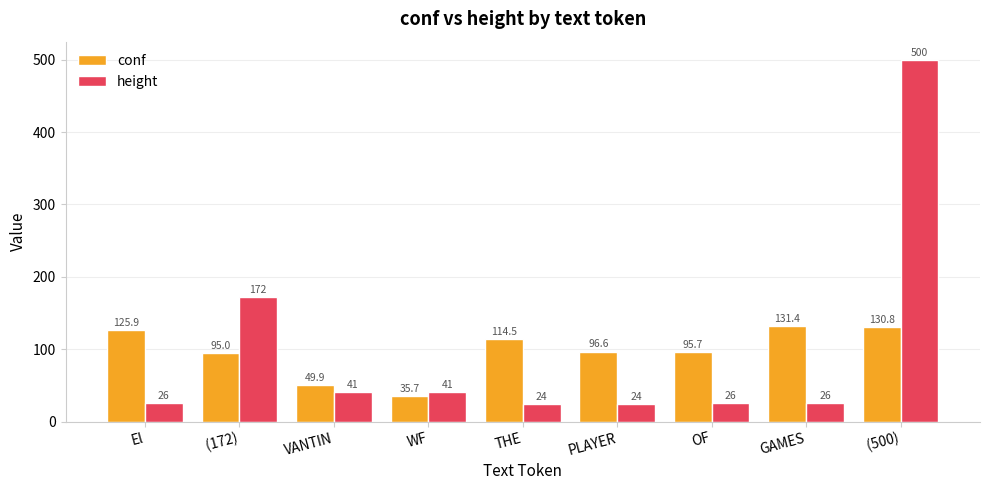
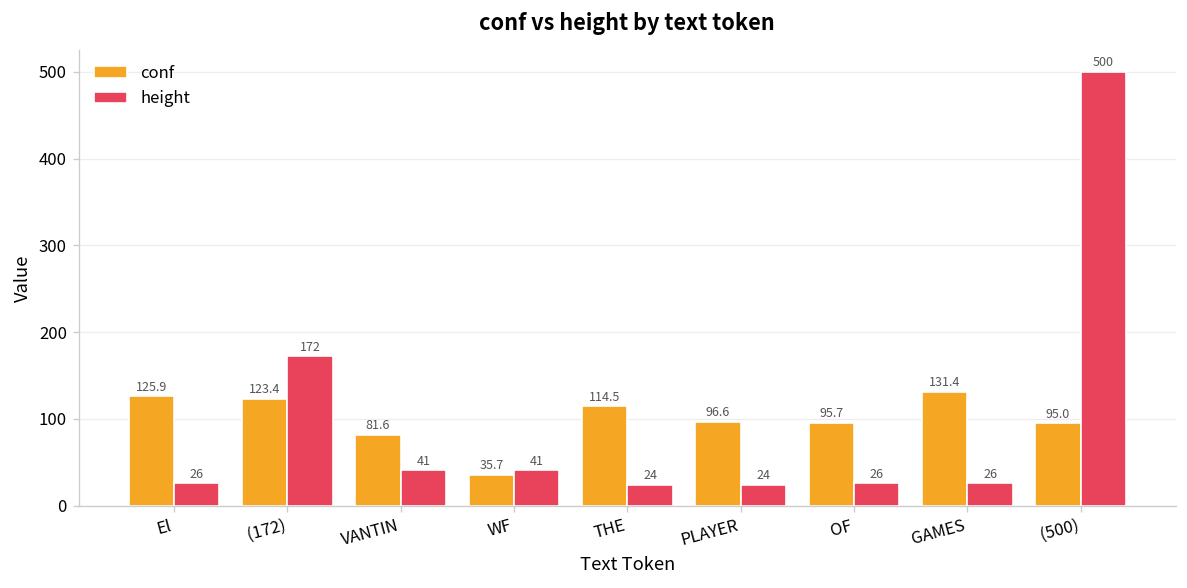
conf, (172): 95.0 -> 123.4
conf, VANTIN: 49.9 -> 81.6
conf, (500): 130.8 -> 95.0
